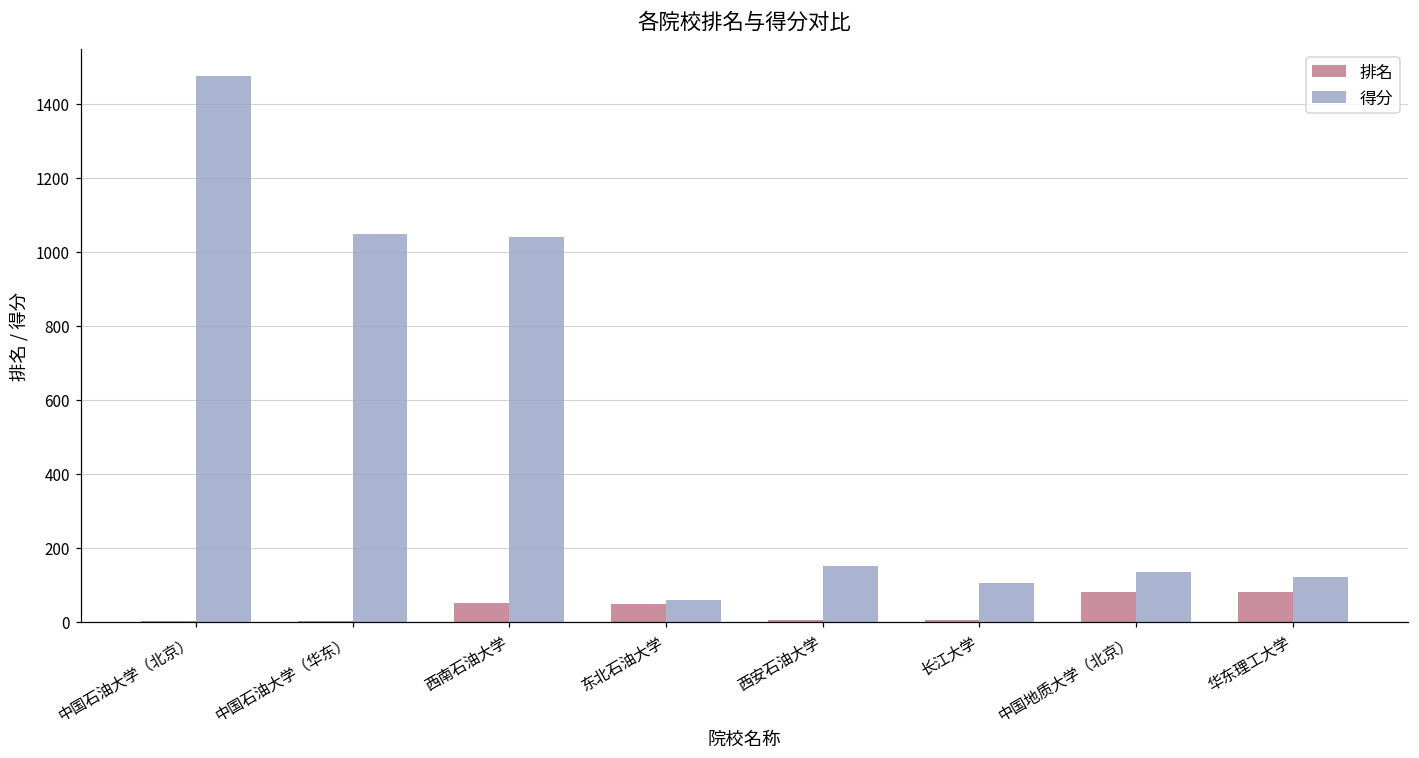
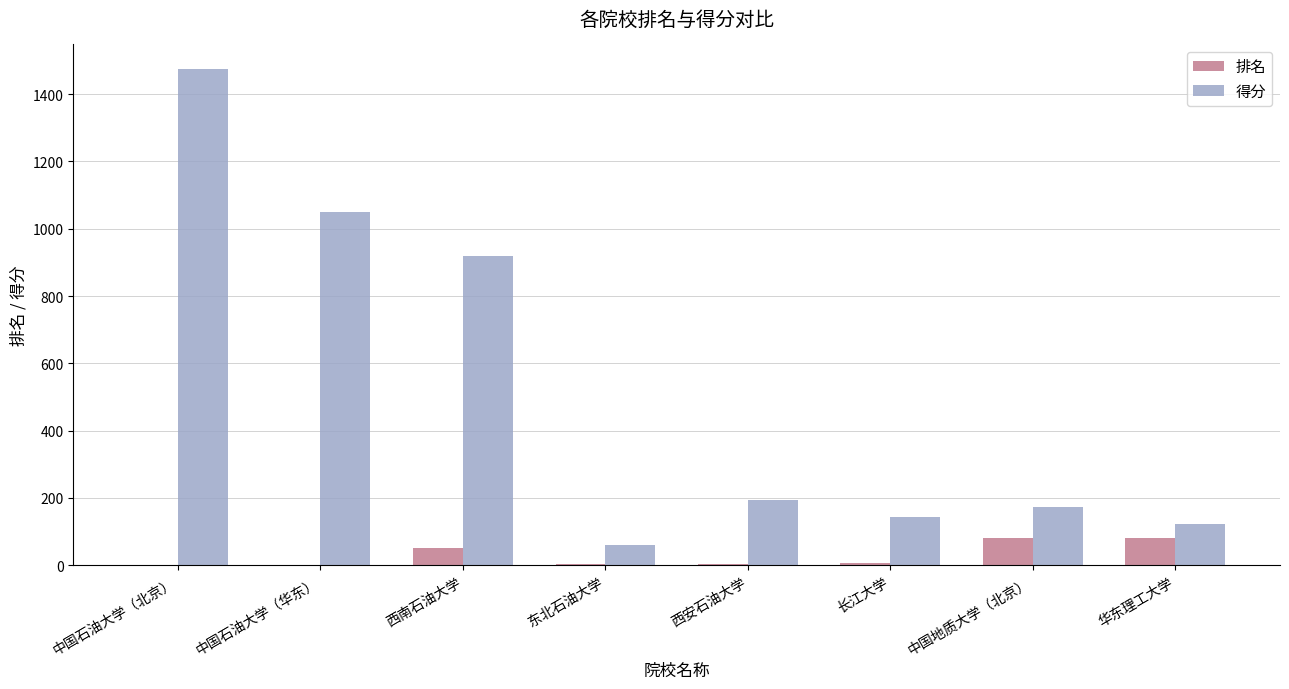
得分, 西南石油大学: 1040 -> 920
排名, 东北石油大学: 50 -> 0
得分, 西安石油大学: 150 -> 190
得分, 长江大学: 110 -> 140
得分, 中国地质大学（北京）: 140 -> 170
